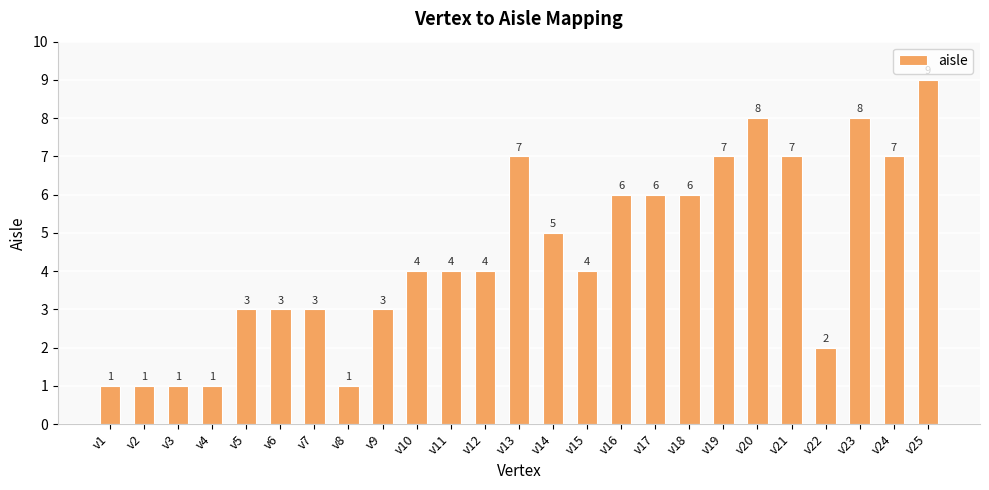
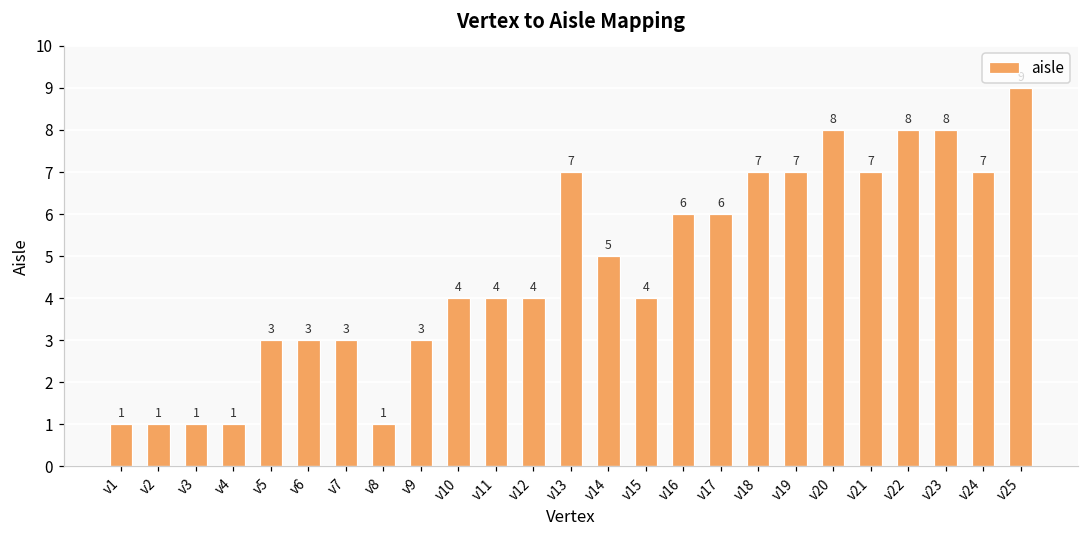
v18: 6 -> 7
v22: 2 -> 8
